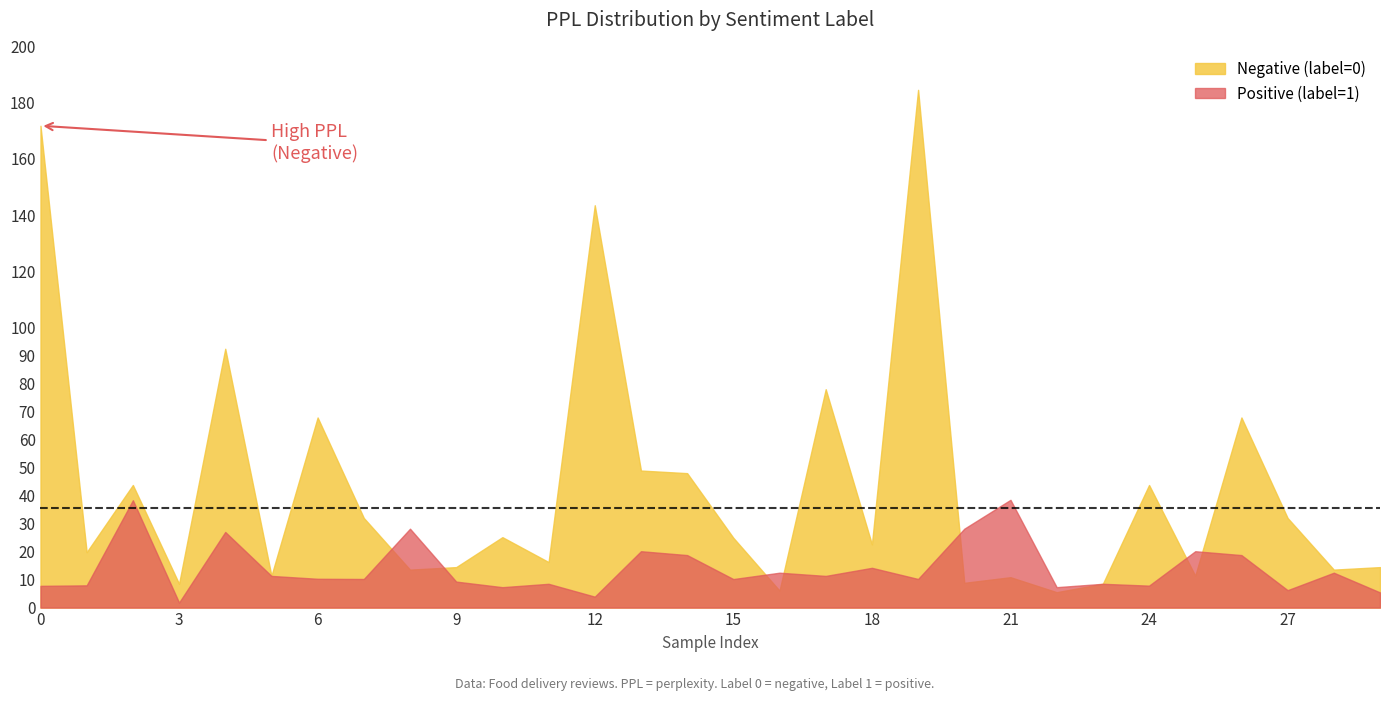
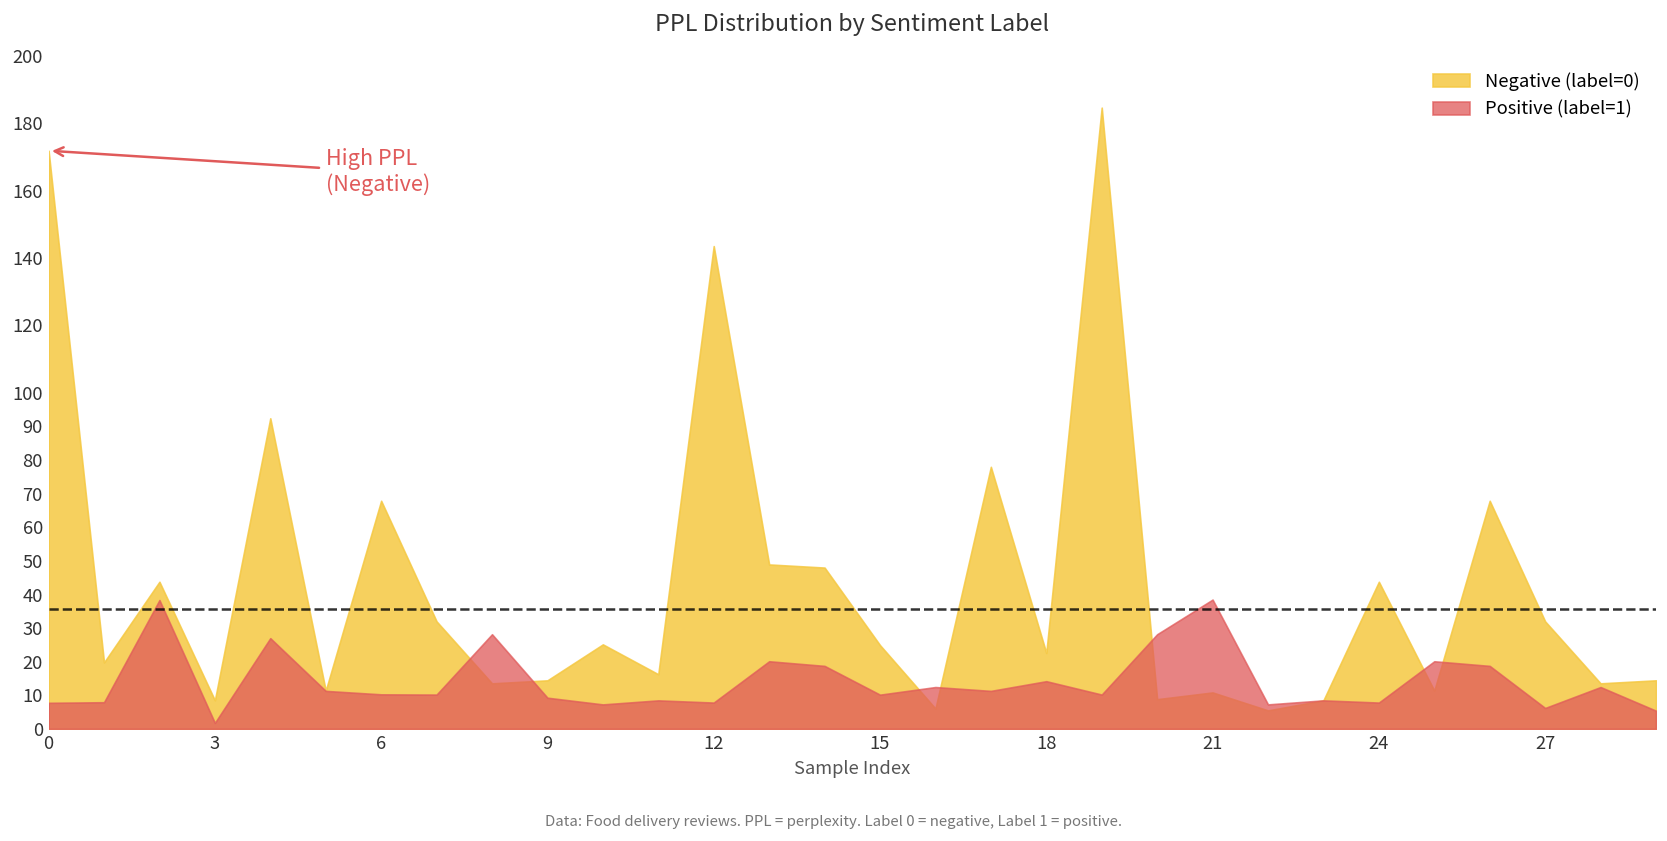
Positive (label=1), 12: 4 -> 8
